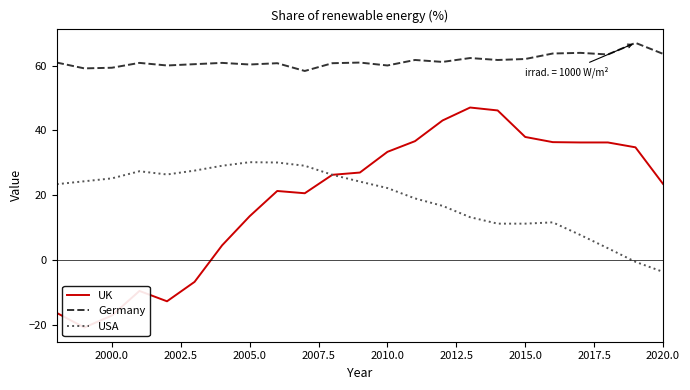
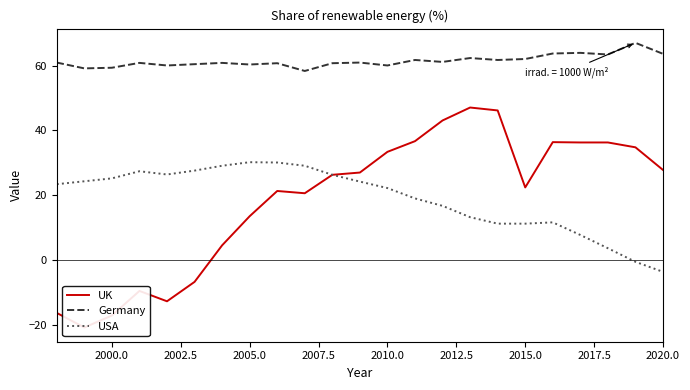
UK, 2015.0: 38 -> 22
UK, 2020.0: 24 -> 28
